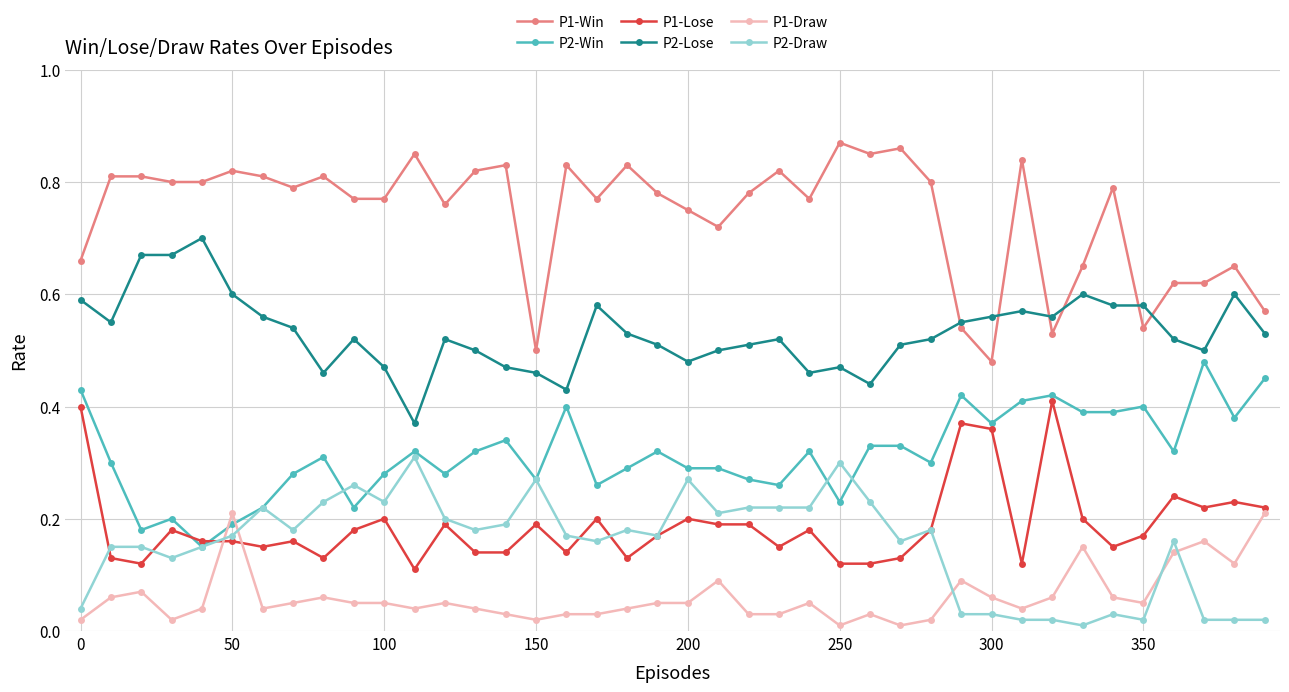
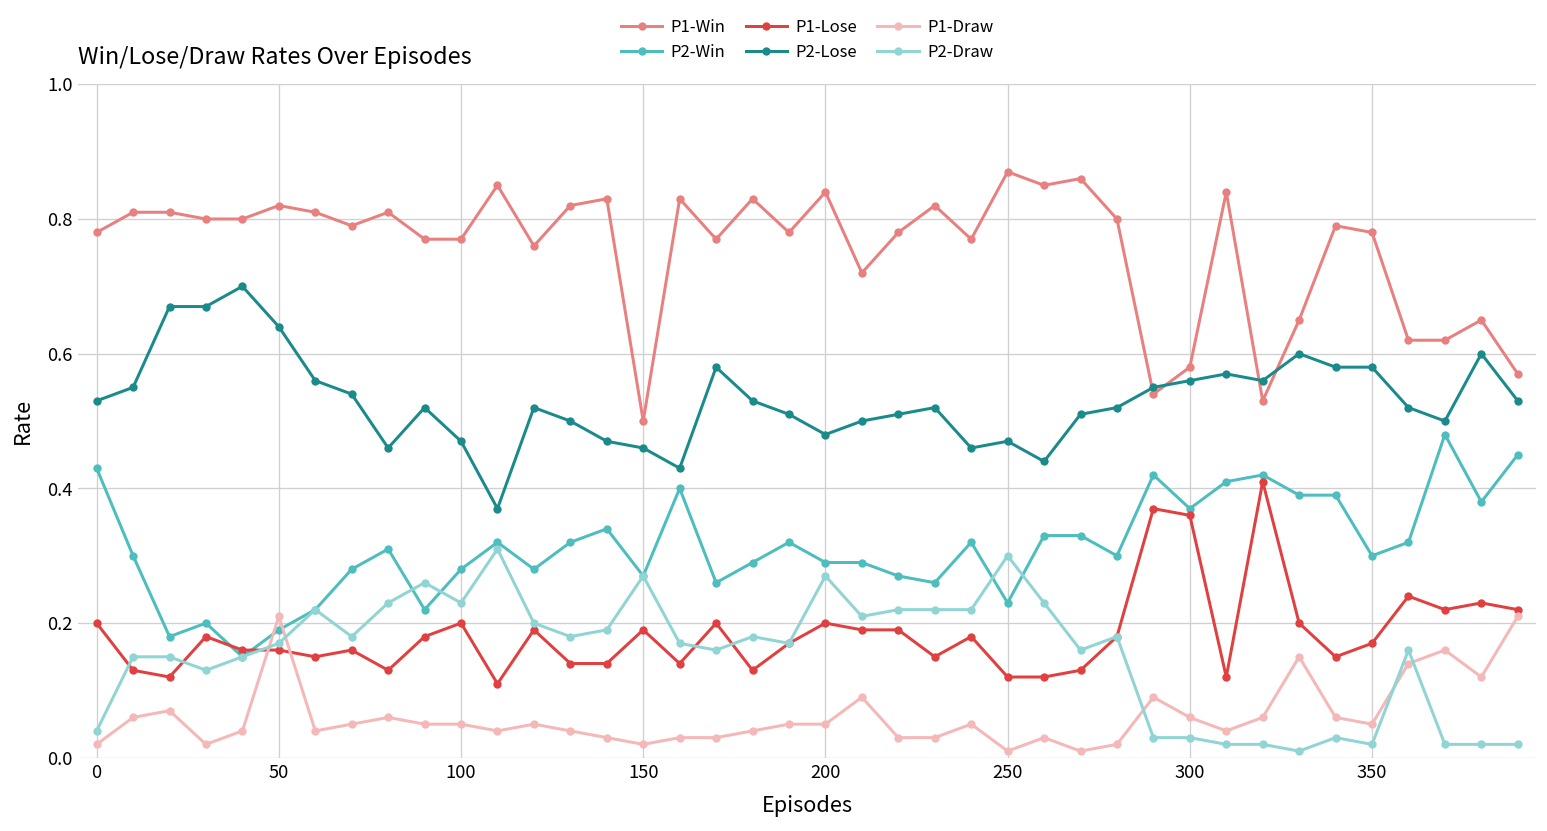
P1-Win, 0: 0.66 -> 0.78
P1-Lose, 0: 0.4 -> 0.2
P2-Lose, 0: 0.59 -> 0.53
P2-Lose, 50: 0.60 -> 0.64
P1-Win, 200: 0.75 -> 0.84
P1-Win, 300: 0.48 -> 0.58
P1-Win, 350: 0.54 -> 0.78
P2-Win, 350: 0.4 -> 0.3
